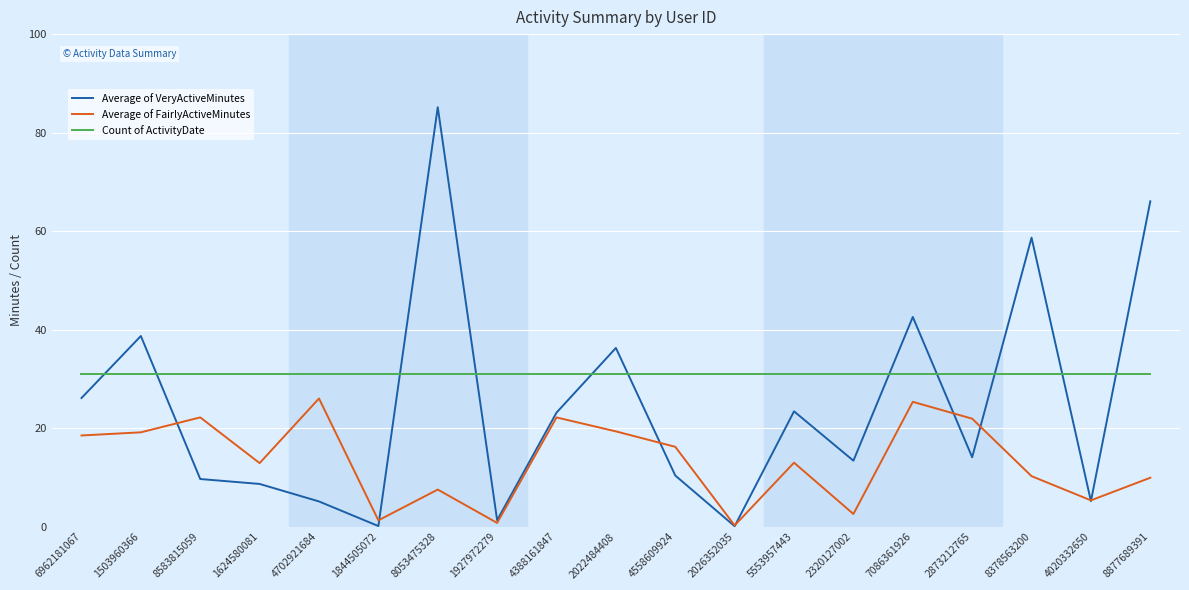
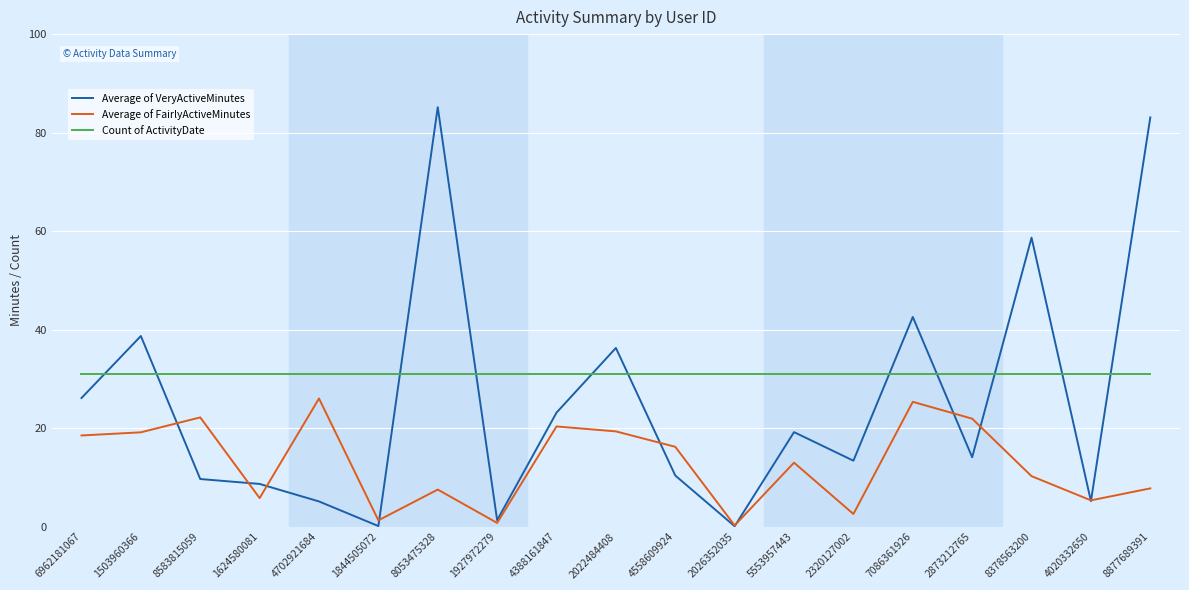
Average of FairlyActiveMinutes, 1624580081: 13 -> 6
Average of FairlyActiveMinutes, 4388161847: 22 -> 20
Average of VeryActiveMinutes, 5553957443: 23 -> 19
Average of VeryActiveMinutes, 8877689391: 66 -> 83
Average of FairlyActiveMinutes, 8877689391: 10 -> 8
